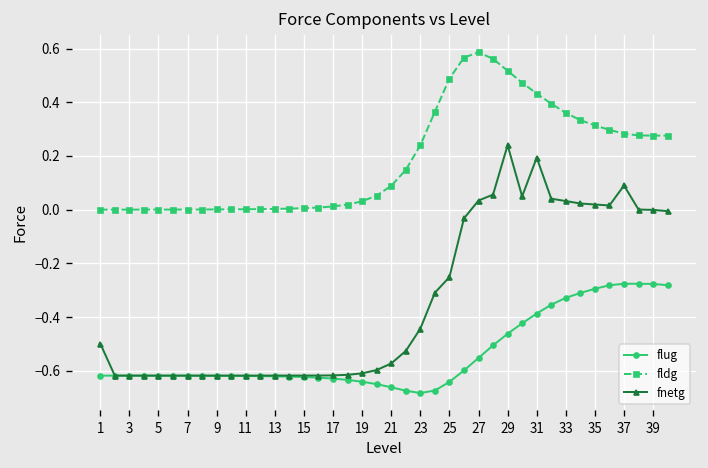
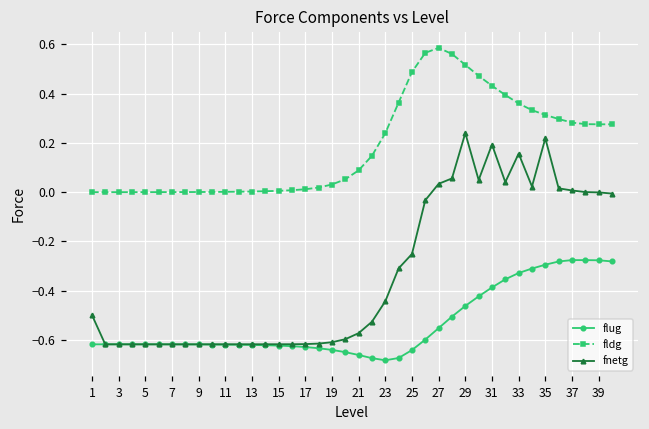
fnetg, 33: 0.03 -> 0.16
fnetg, 35: 0.02 -> 0.22
fnetg, 37: 0.09 -> 0.01
